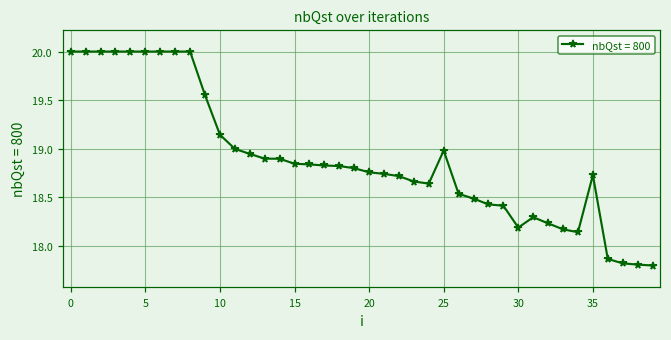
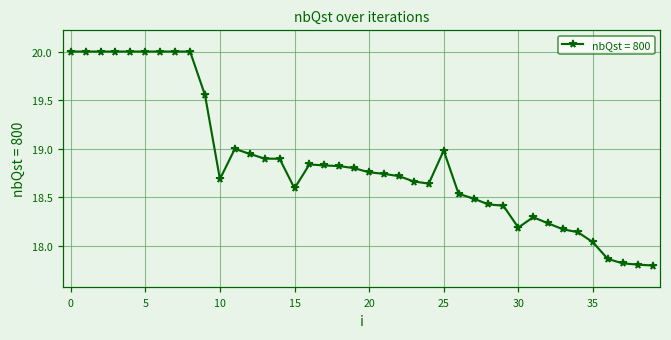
10: 19.1 -> 18.7
15: 18.8 -> 18.6
35: 18.7 -> 18.0
